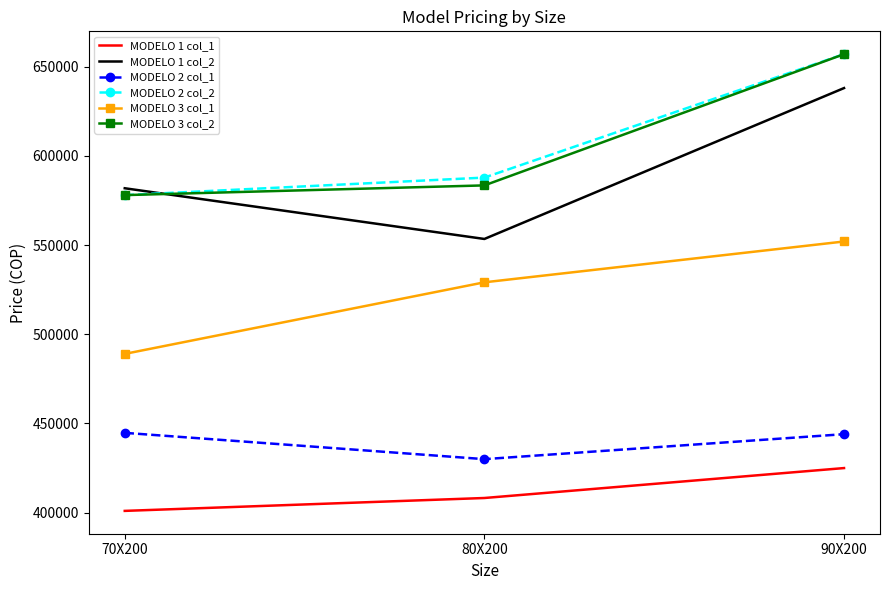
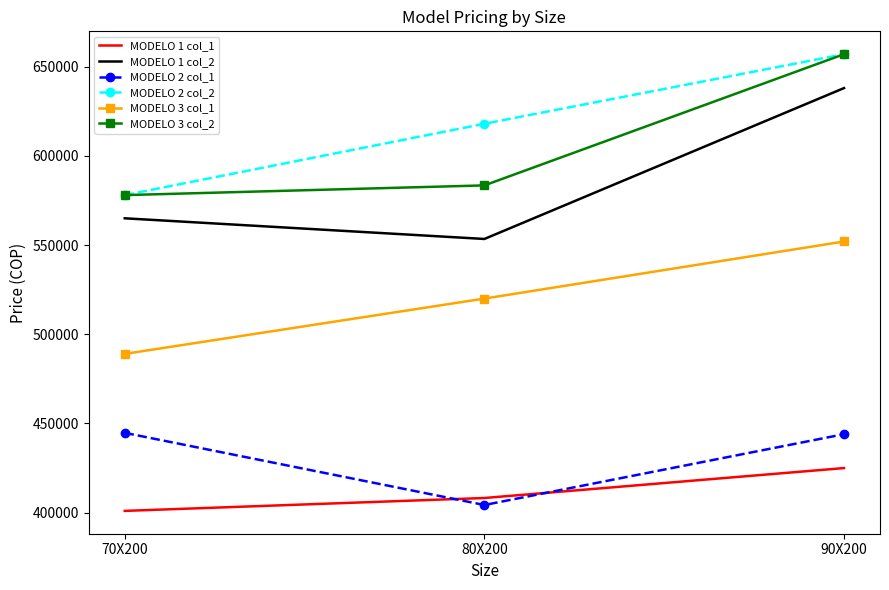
MODELO 1 col_2, 70X200: 582000 -> 565000
MODELO 2 col_1, 80X200: 430000 -> 404000
MODELO 2 col_2, 80X200: 588000 -> 618000
MODELO 3 col_1, 80X200: 529000 -> 520000
